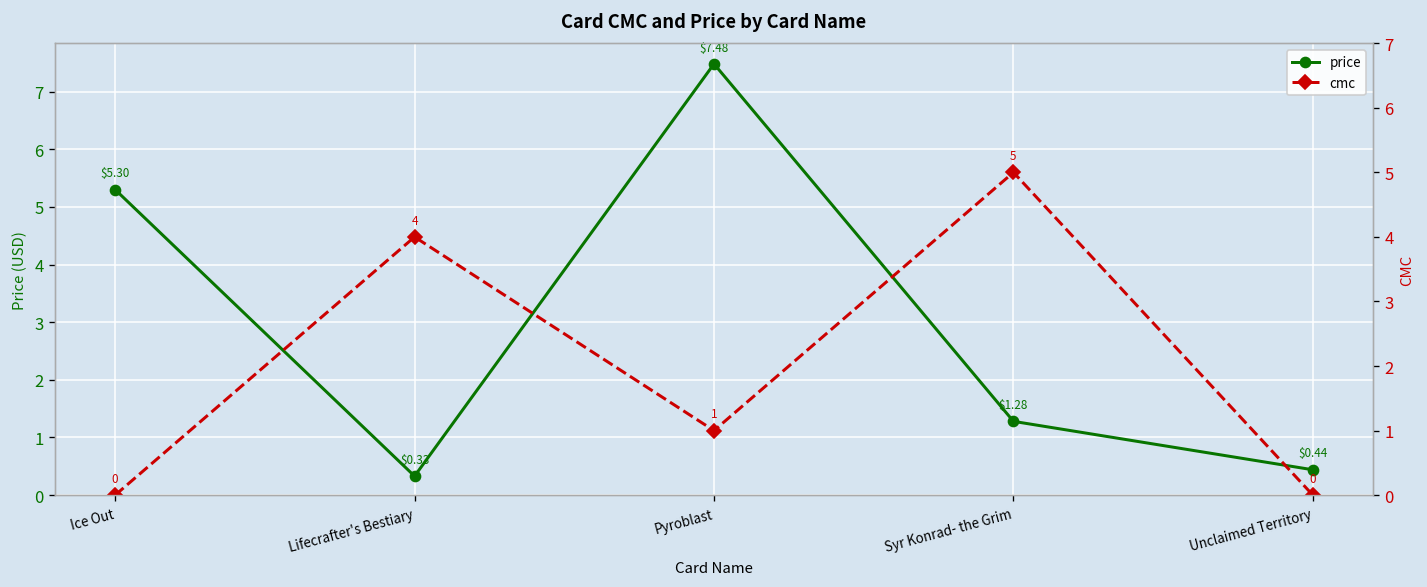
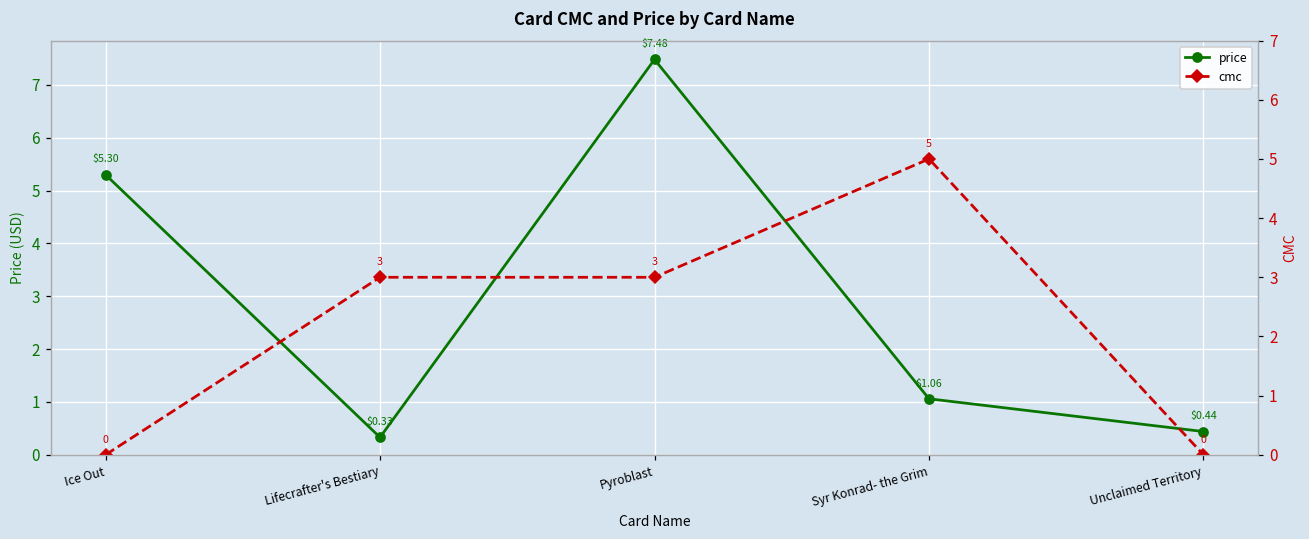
price, Syr Konrad- the Grim: $1.28 -> $1.06
cmc, Lifecrafter's Bestiary: 4 -> 3
cmc, Pyroblast: 1 -> 3
